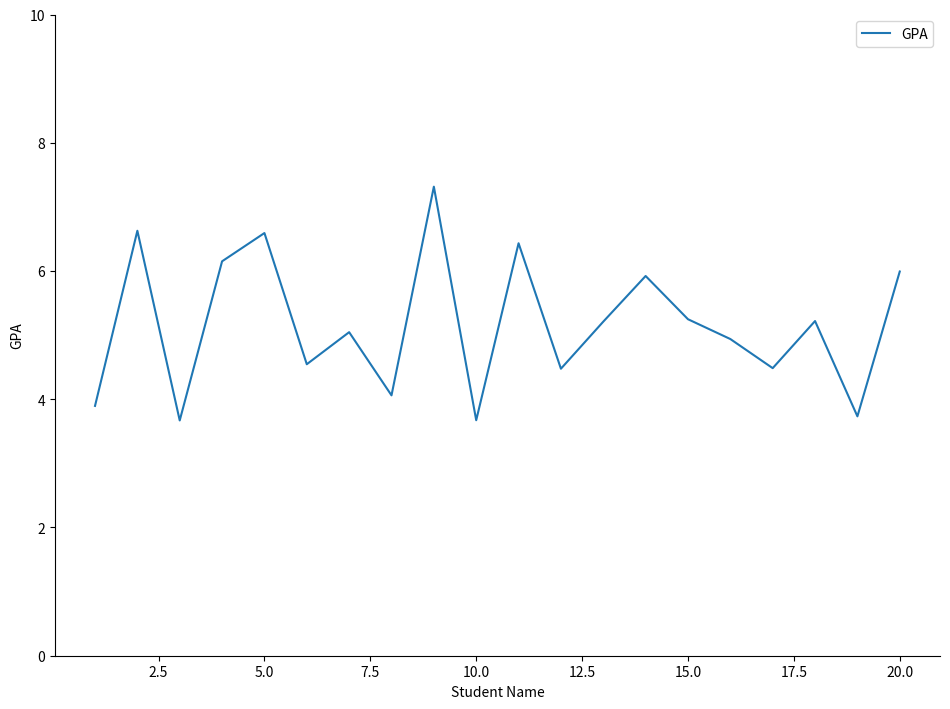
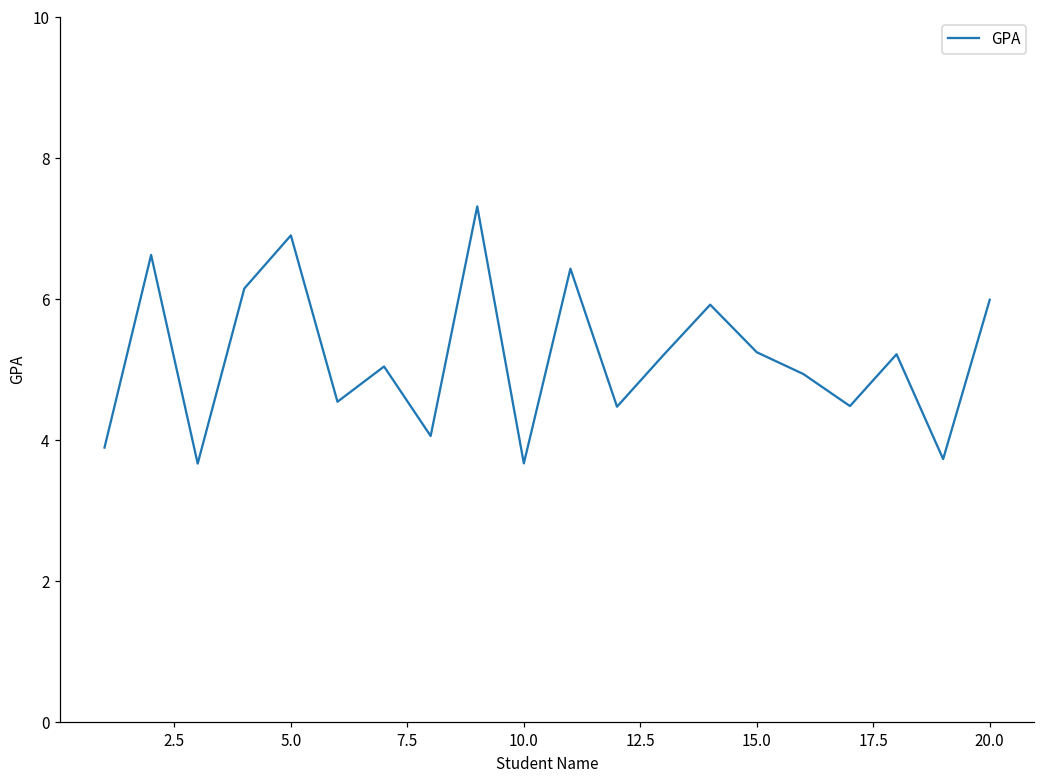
5.0: 6.6 -> 6.9
